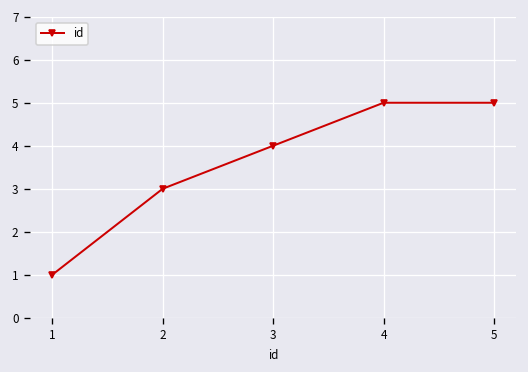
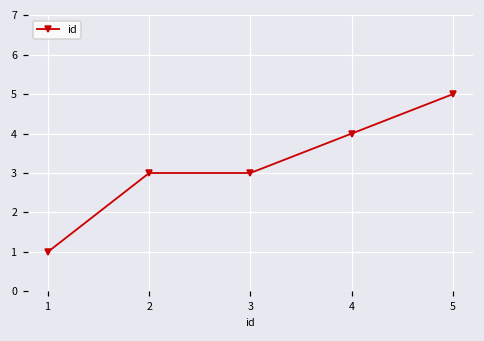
3: 4 -> 3
4: 5 -> 4
